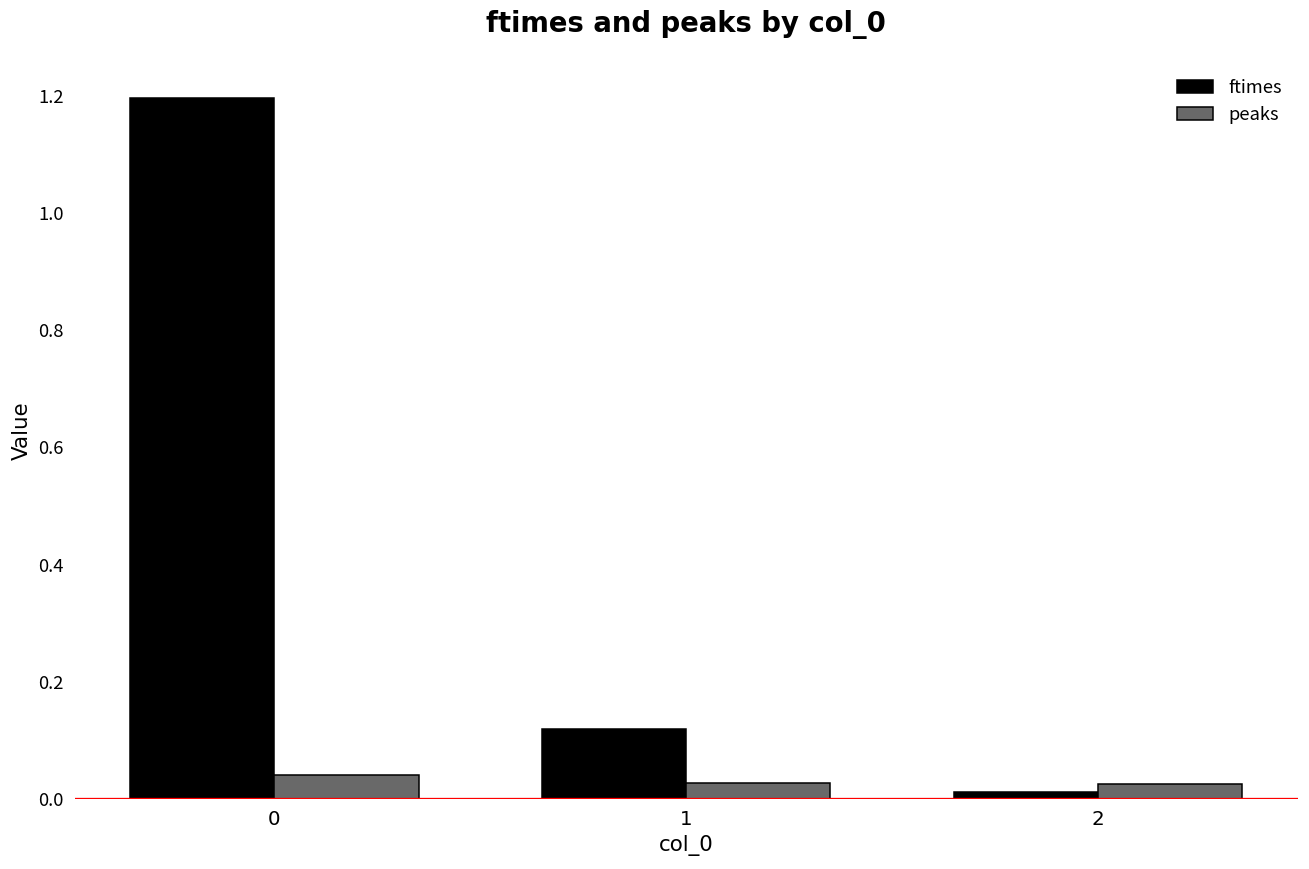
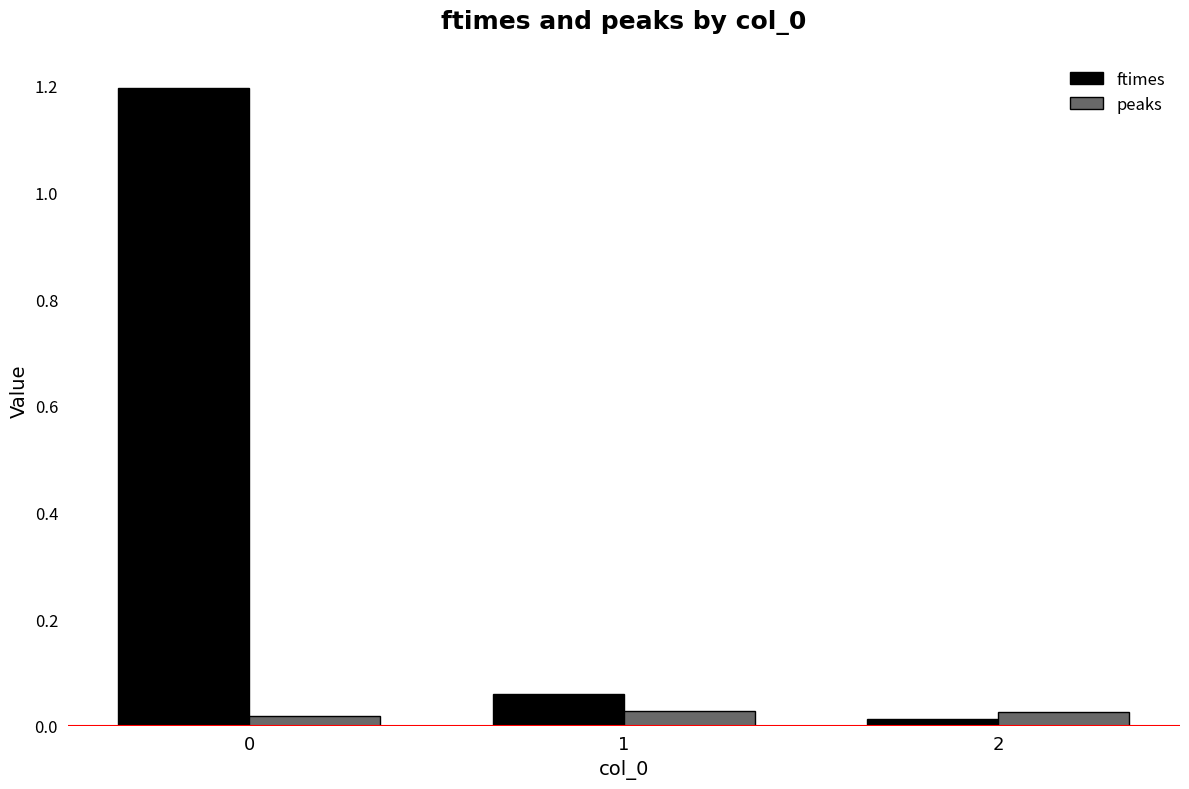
peaks, 0: 0.04 -> 0.02
ftimes, 1: 0.12 -> 0.06
